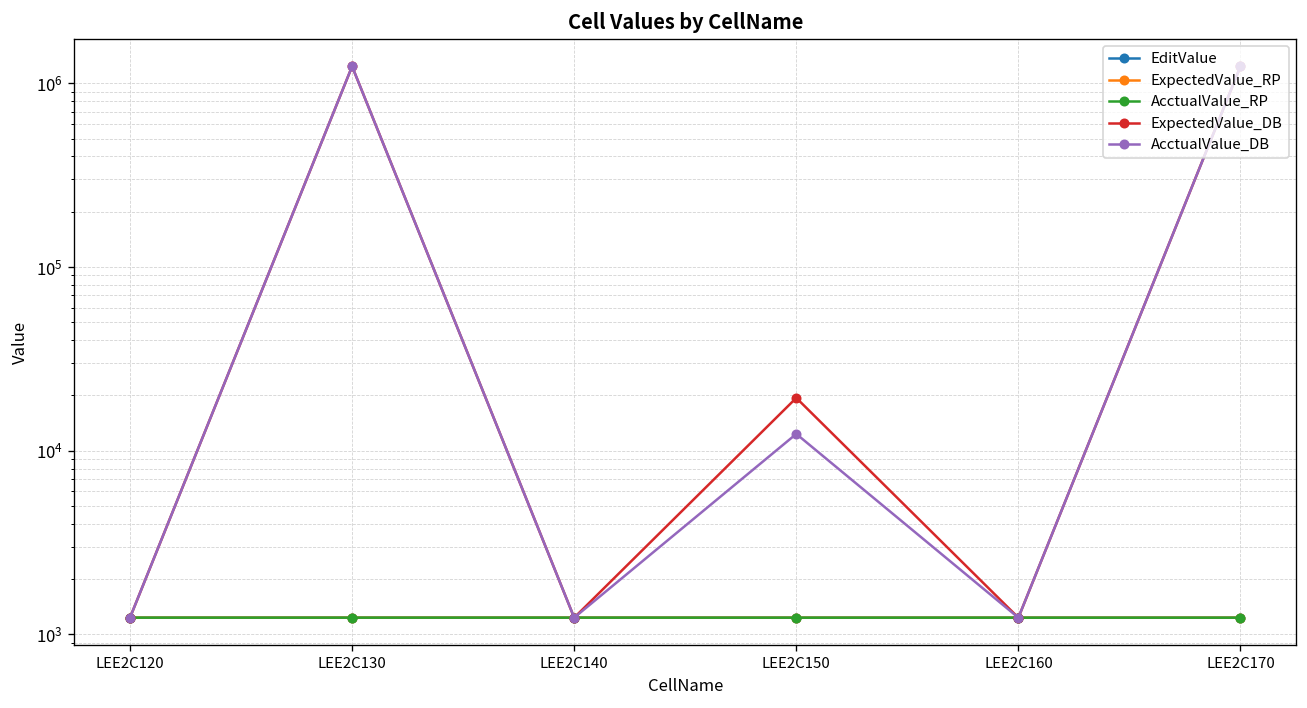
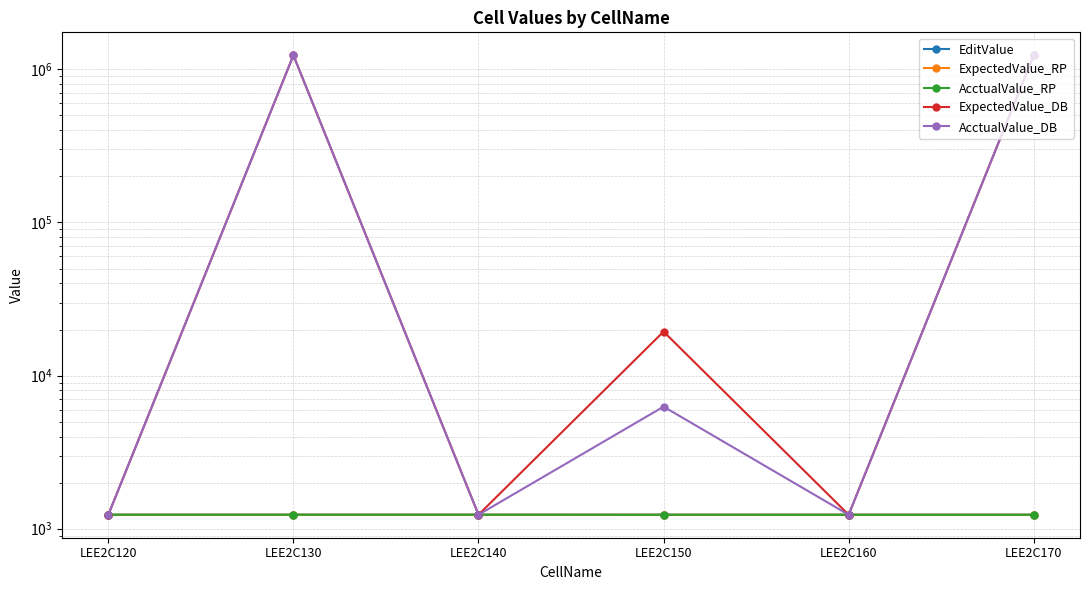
AcctualValue_DB, LEE2C150: 12000 -> 6300
